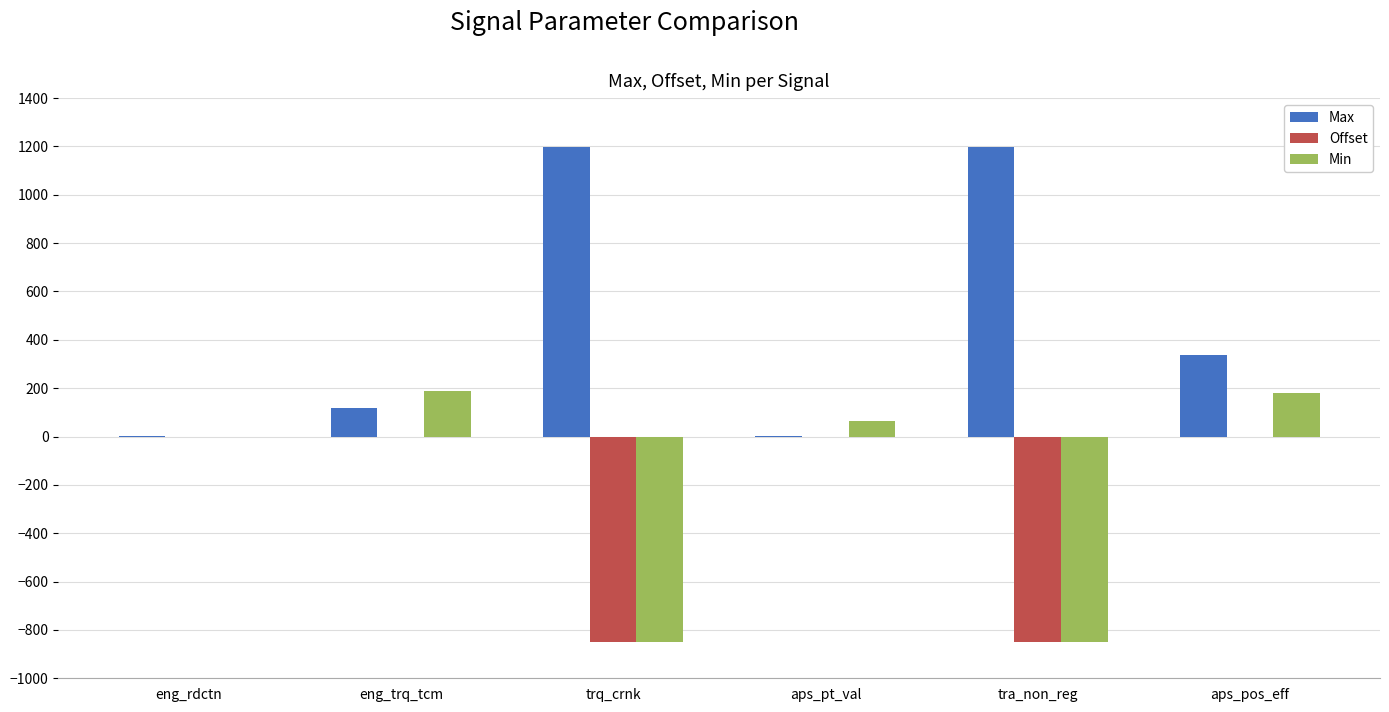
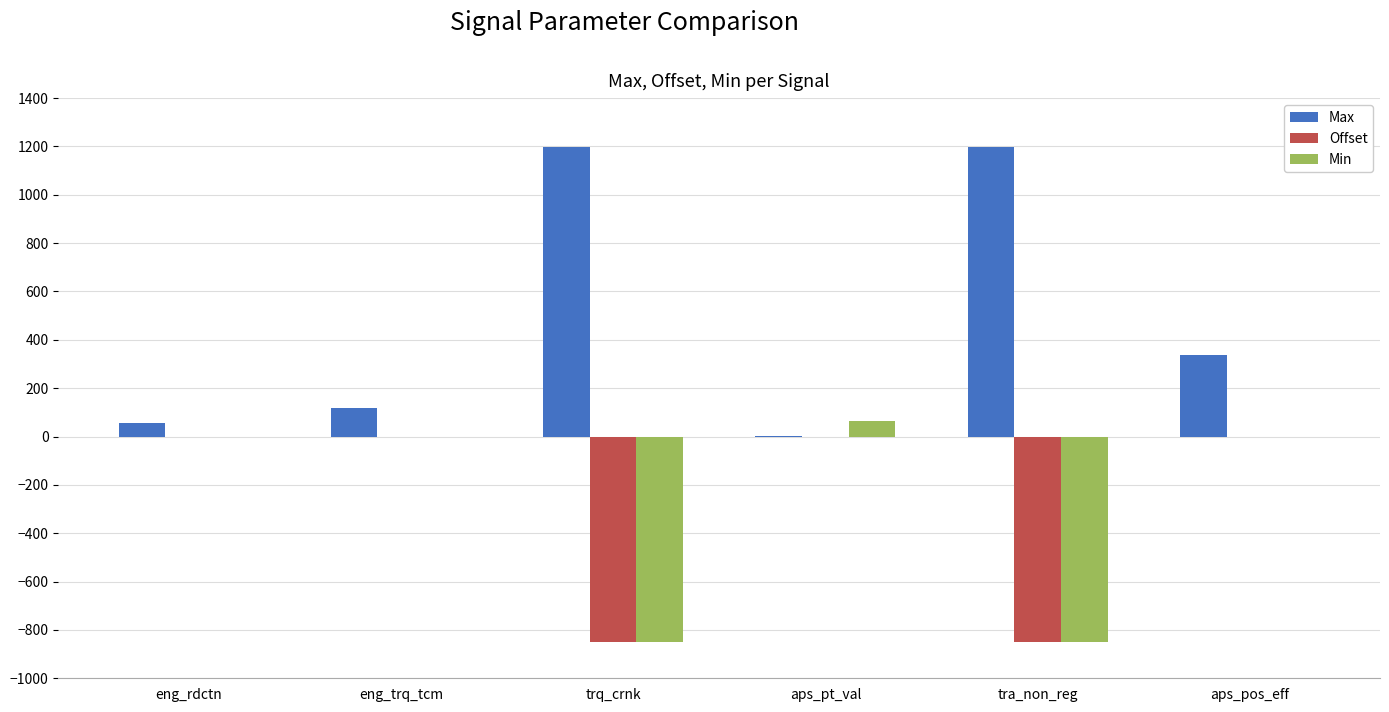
Max, eng_rdctn: 0 -> 60
Min, eng_trq_tcm: 190 -> 0
Min, aps_pos_eff: 180 -> 0
